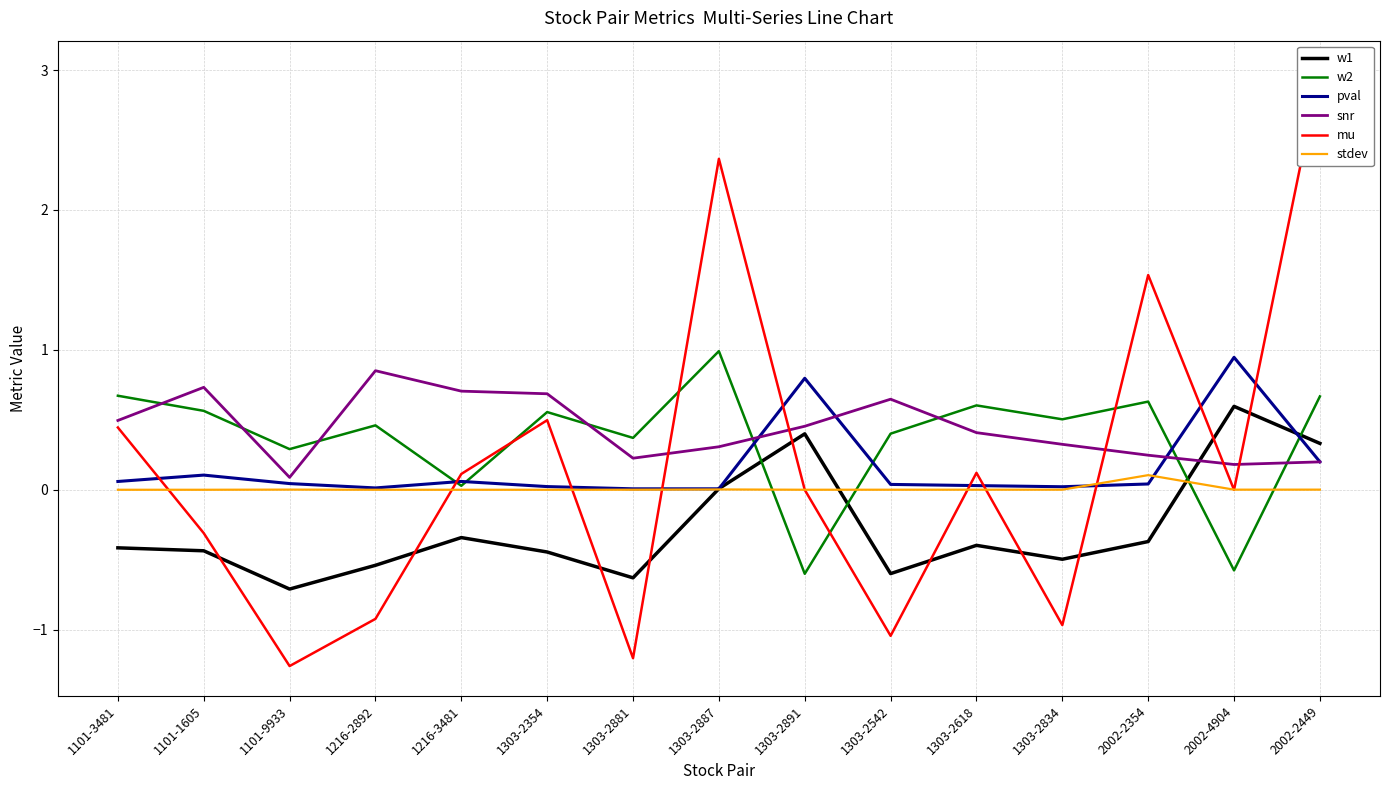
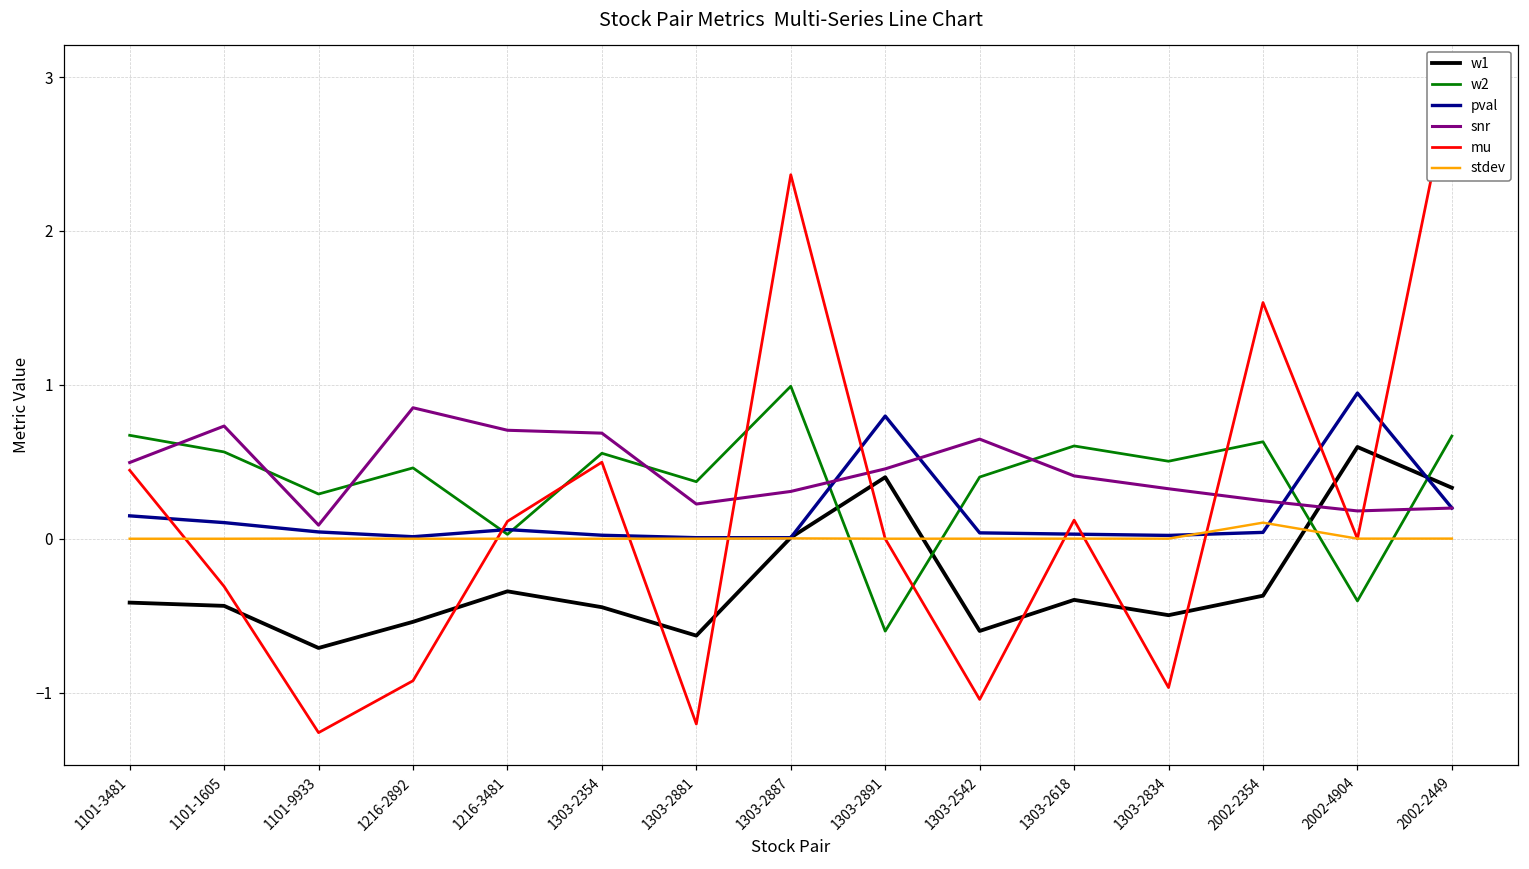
pval, 1101-3481: 0.06 -> 0.15
w2, 2002-4904: -0.58 -> -0.40
